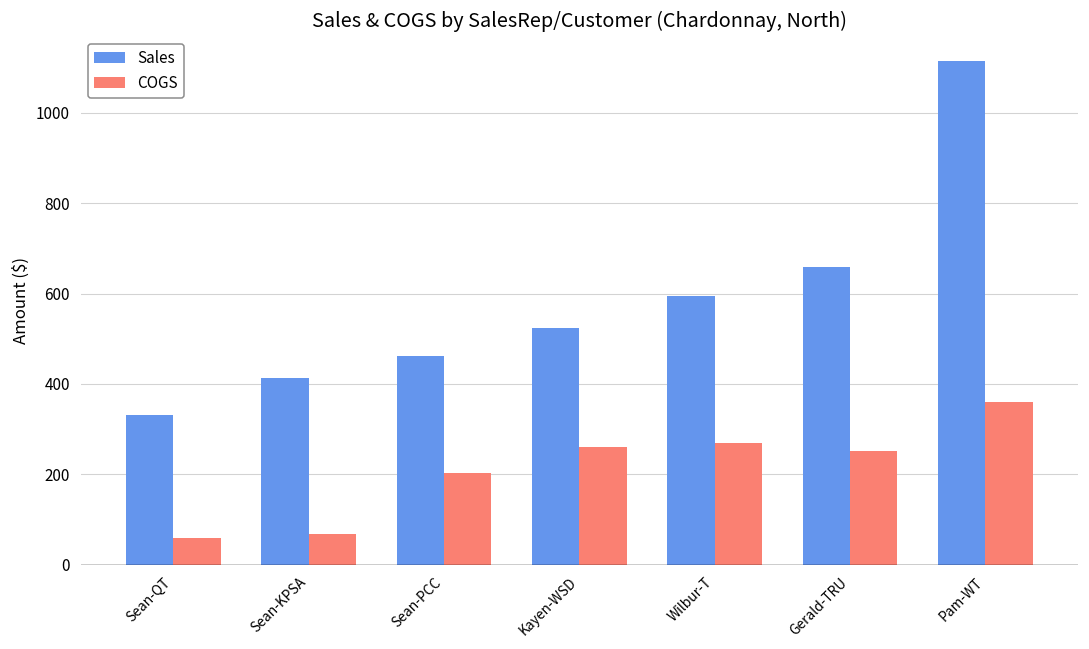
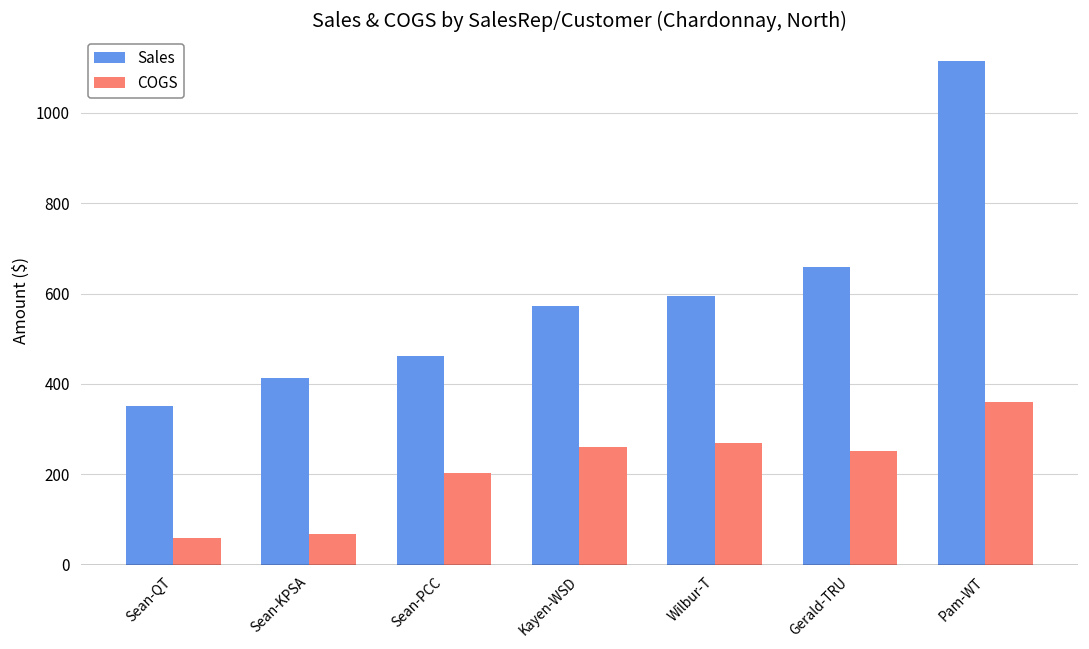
Sales, Sean-QT: 330 -> 350
Sales, Kayen-WSD: 520 -> 570
